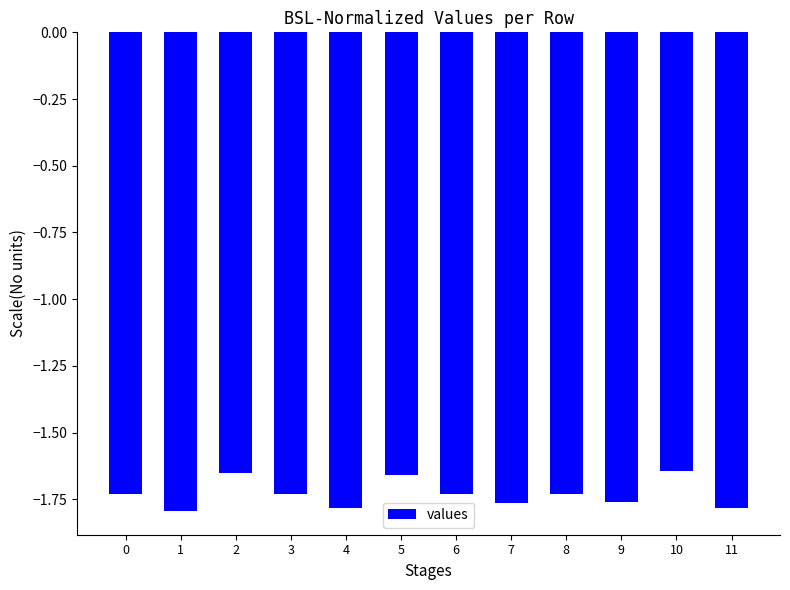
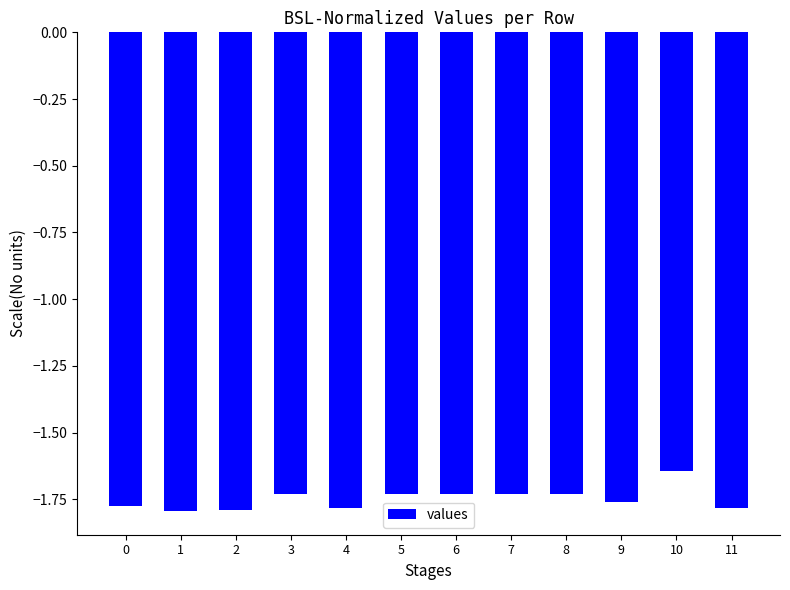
0: -1.73 -> -1.77
2: -1.65 -> -1.79
5: -1.66 -> -1.73
7: -1.77 -> -1.73
